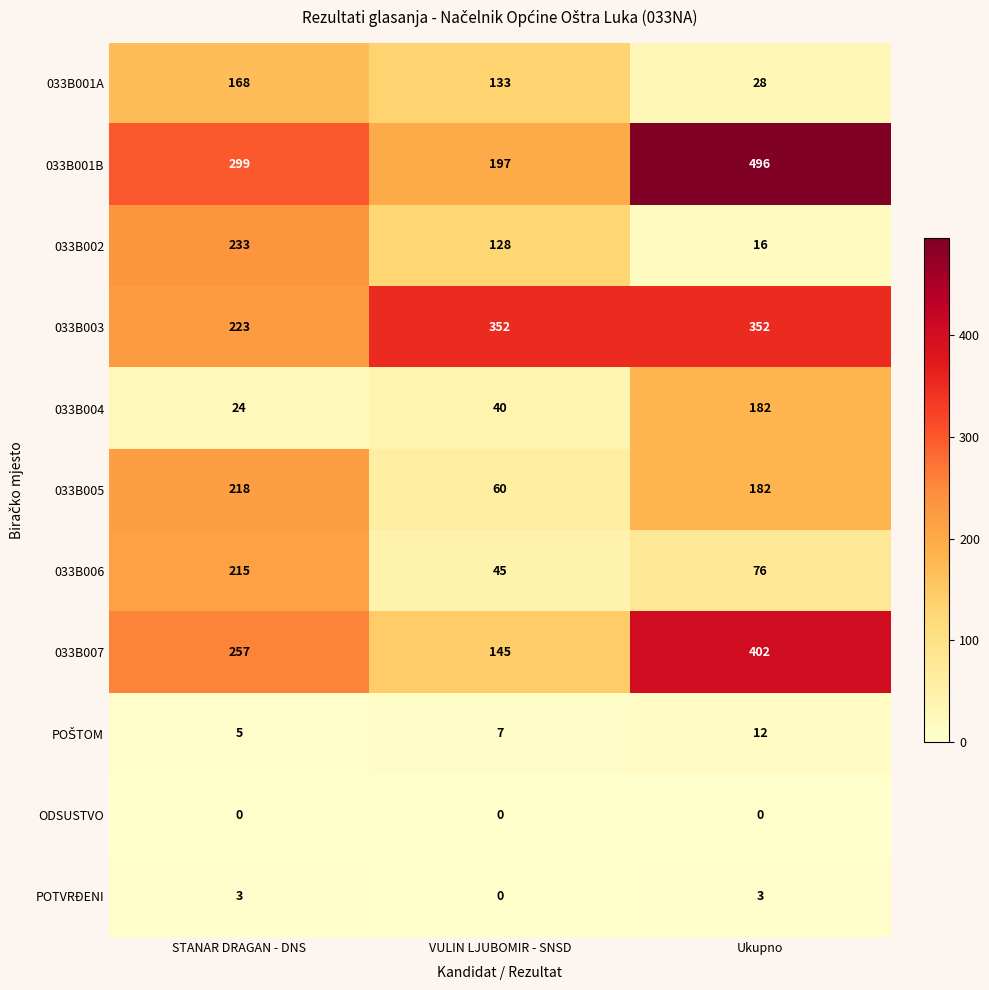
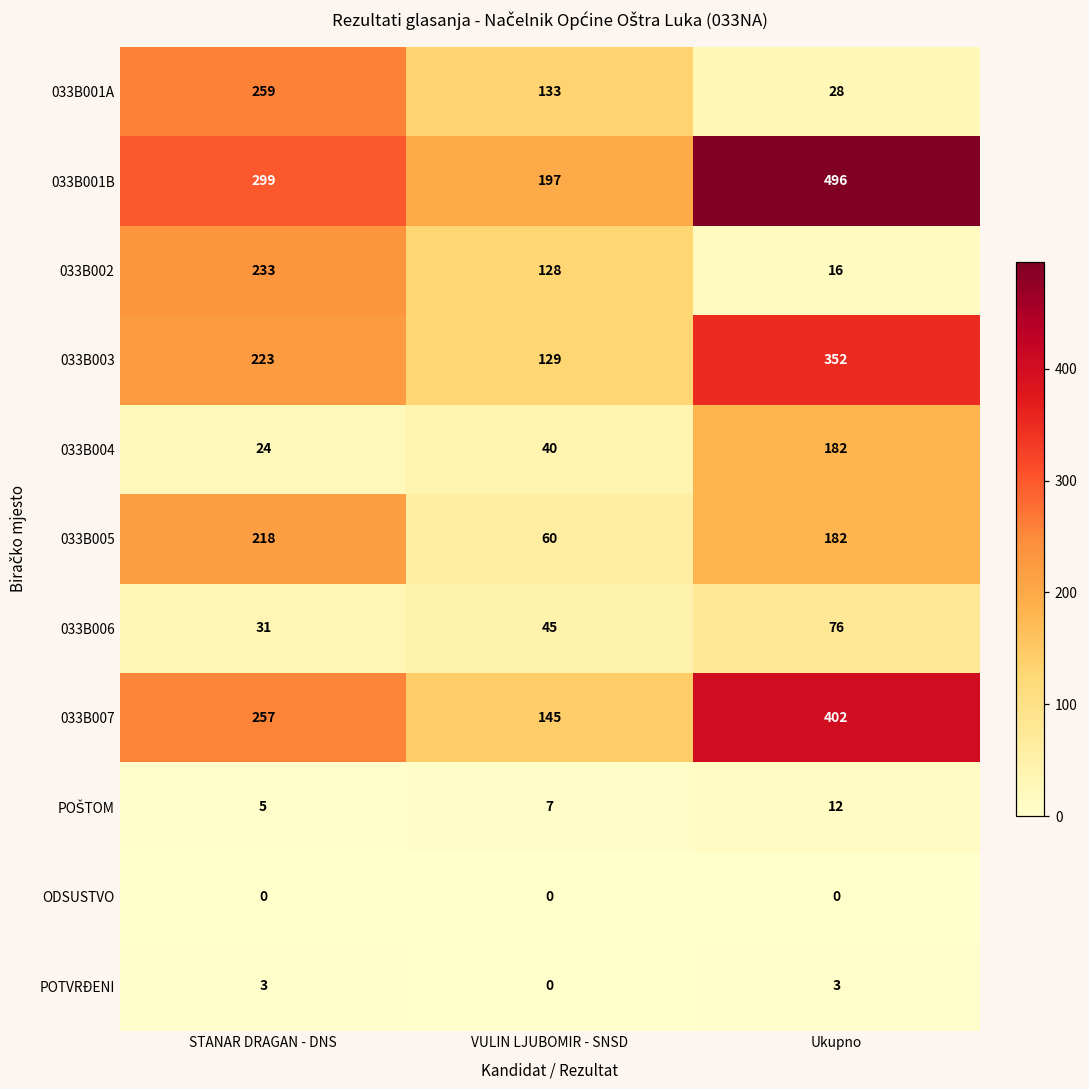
033B001A, STANAR DRAGAN - DNS: 168 -> 259
033B003, VULIN LJUBOMIR - SNSD: 352 -> 129
033B006, STANAR DRAGAN - DNS: 215 -> 31
